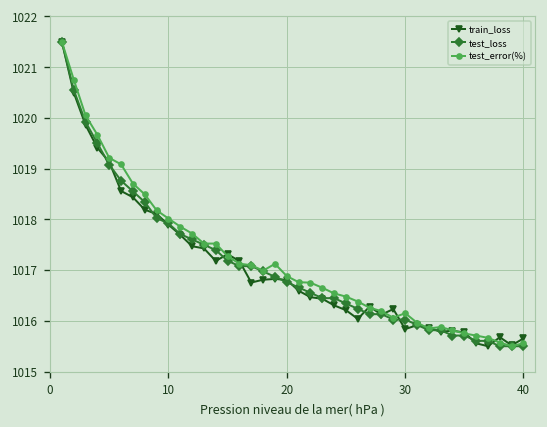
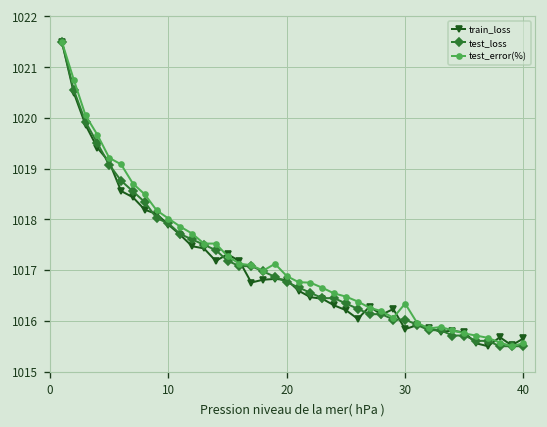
test_error(%), 30: 1016.2 -> 1016.3
